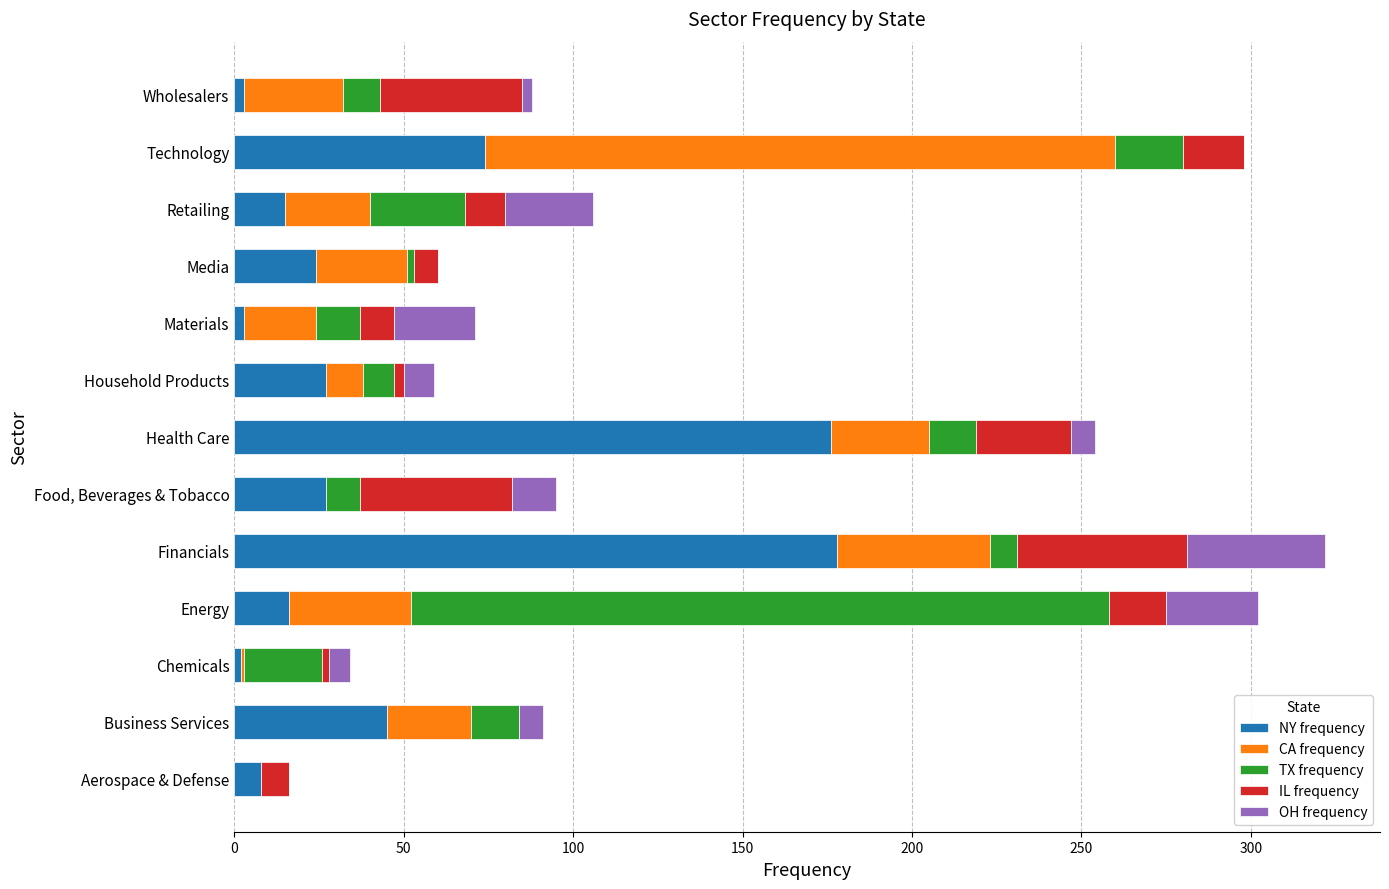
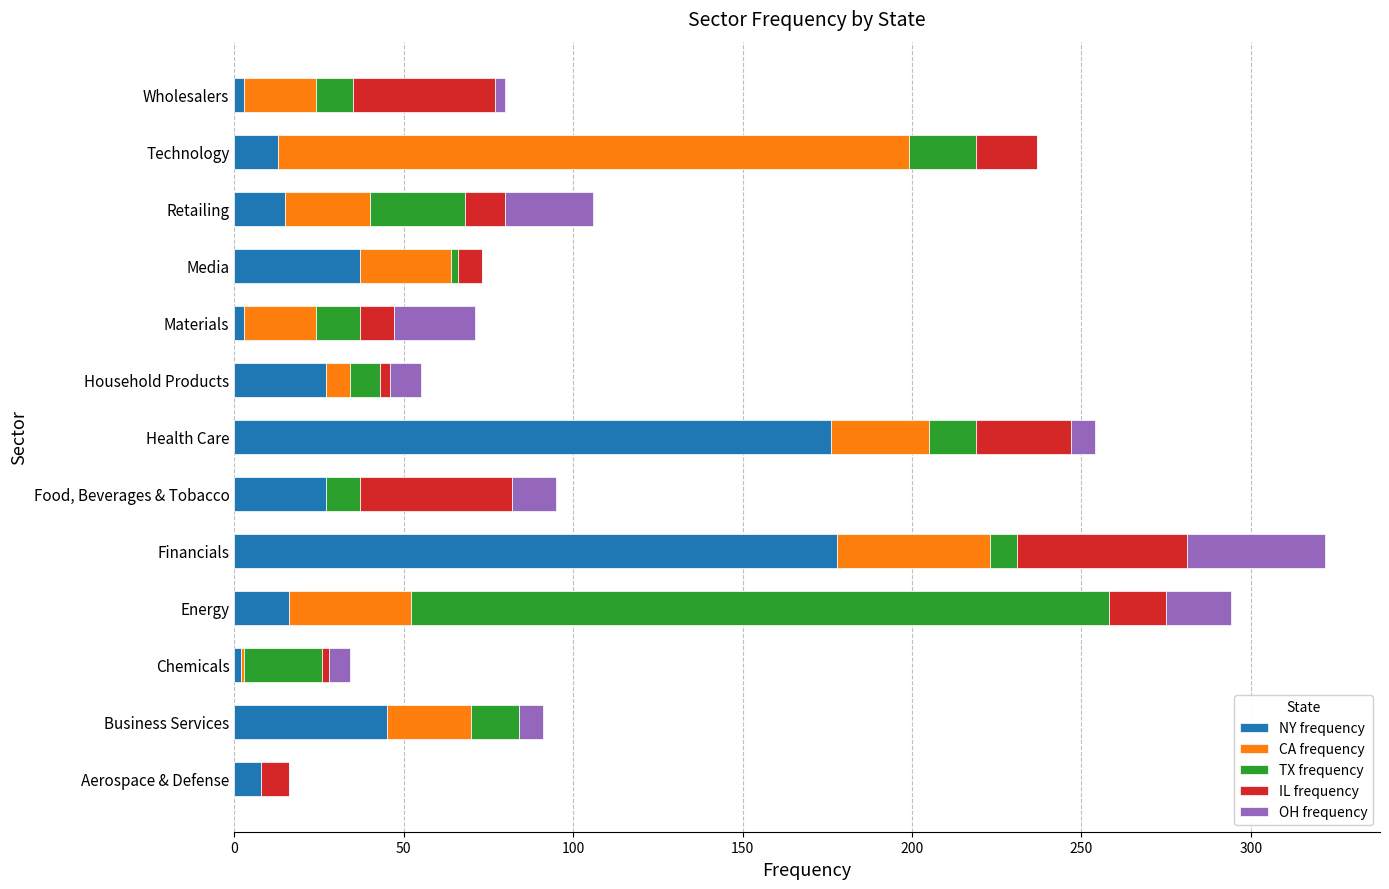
CA frequency, Wholesalers: 29 -> 21
NY frequency, Technology: 74 -> 13
NY frequency, Media: 24 -> 37
CA frequency, Household Products: 11 -> 7
OH frequency, Energy: 27 -> 19
